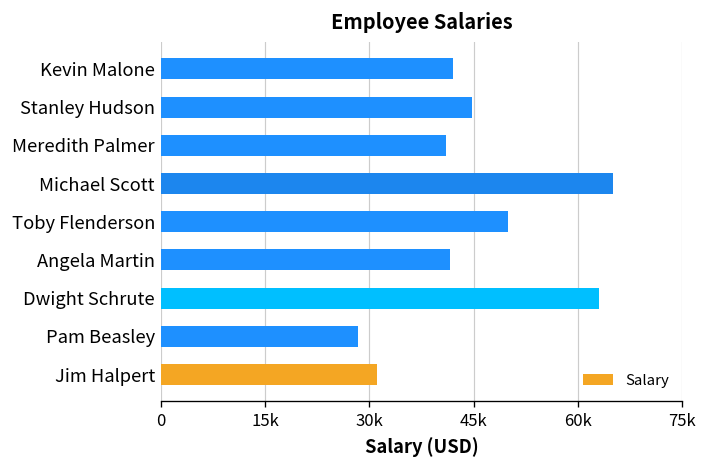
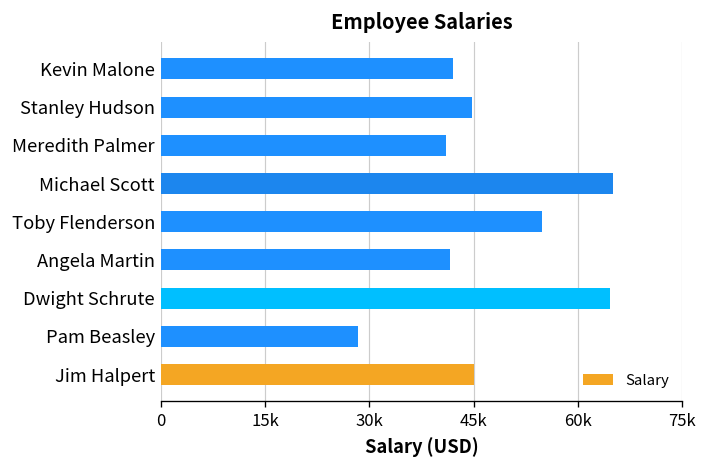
Toby Flenderson: 50000 -> 55000
Dwight Schrute: 63000 -> 65000
Jim Halpert: 31000 -> 45000
